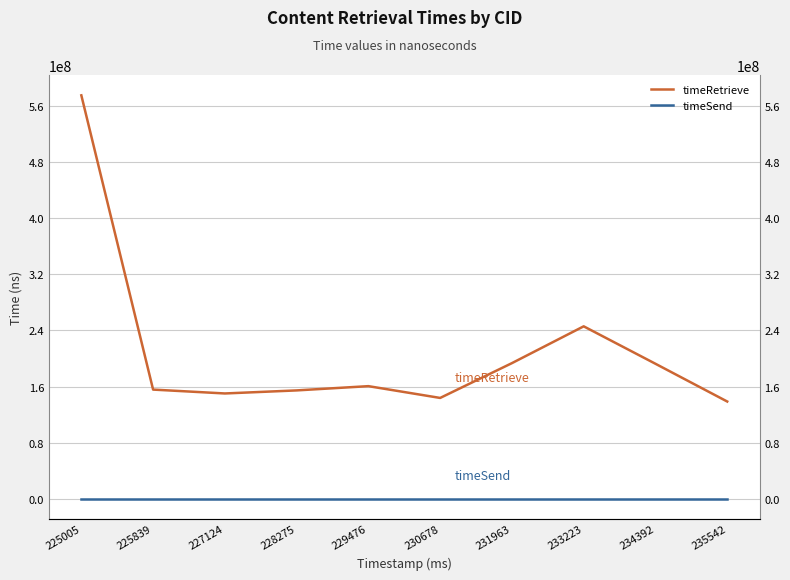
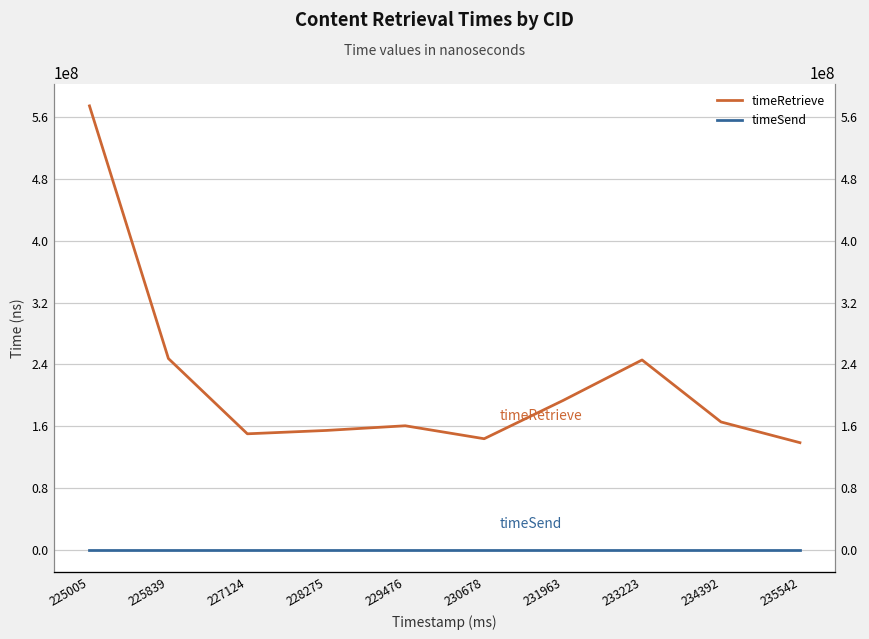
timeRetrieve, 225839: 160000000 -> 250000000
timeRetrieve, 234392: 190000000 -> 170000000
